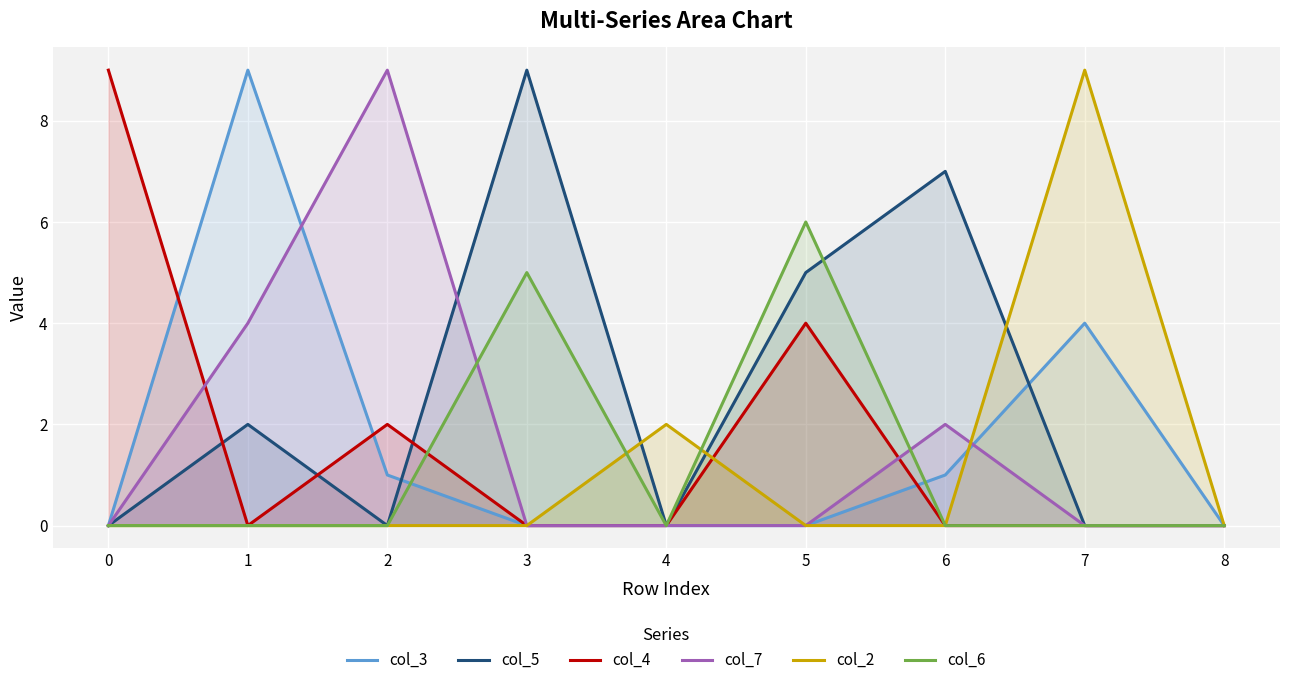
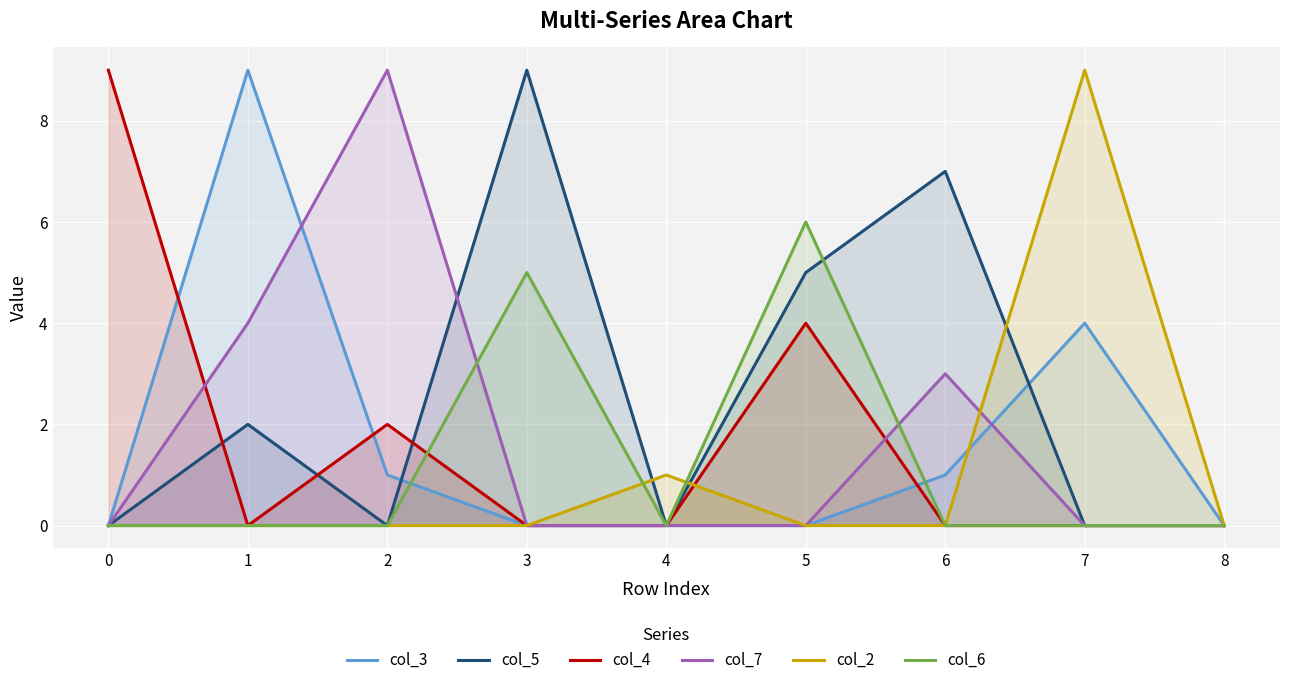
col_2, 4: 2 -> 1
col_7, 6: 2 -> 3
